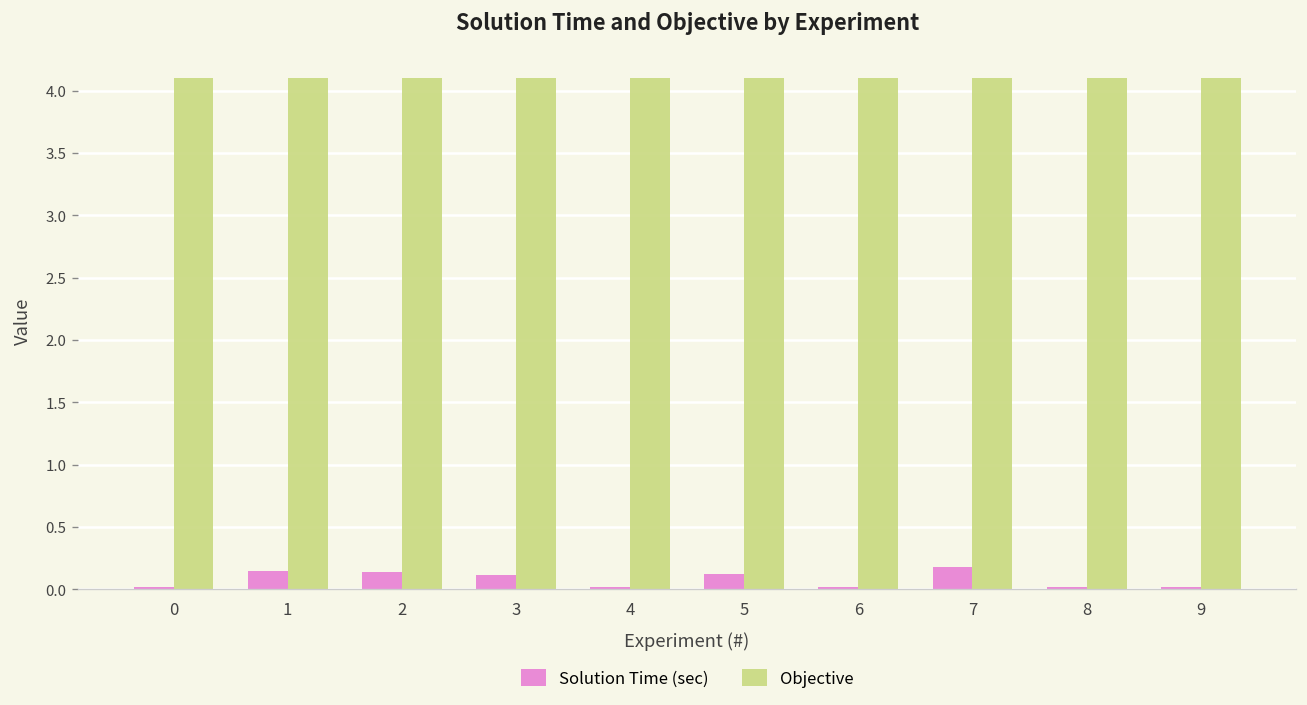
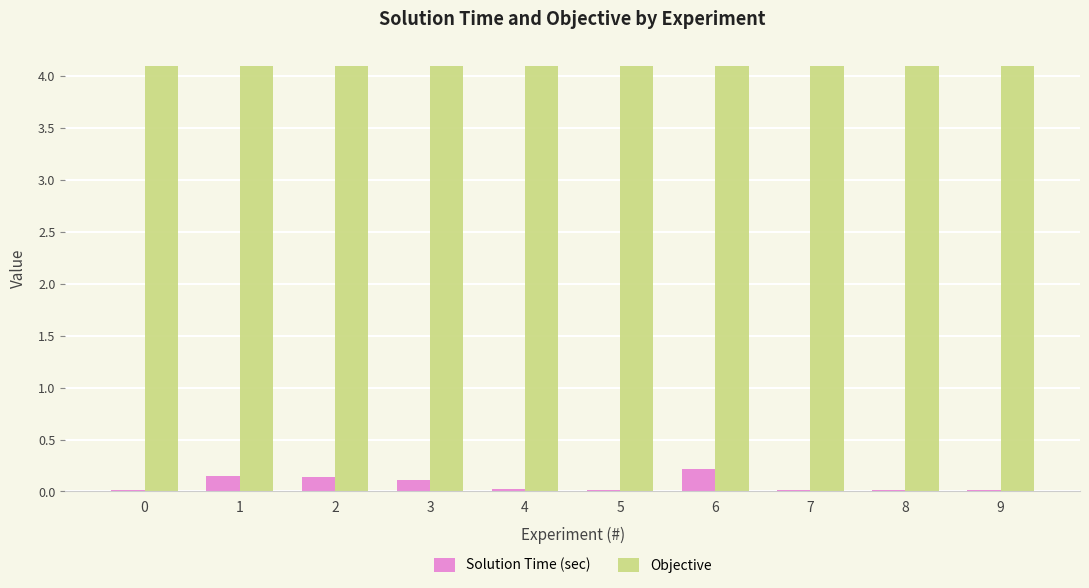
Solution Time (sec), 5: 0.12 -> 0.02
Solution Time (sec), 6: 0.02 -> 0.21
Solution Time (sec), 7: 0.18 -> 0.02
